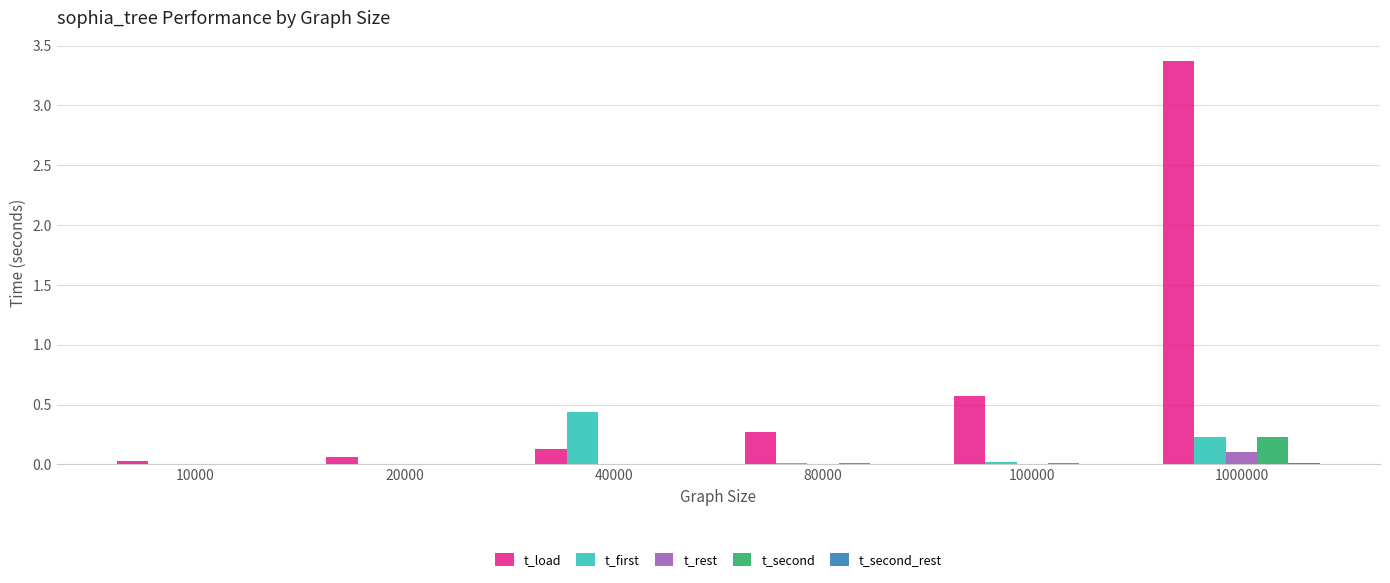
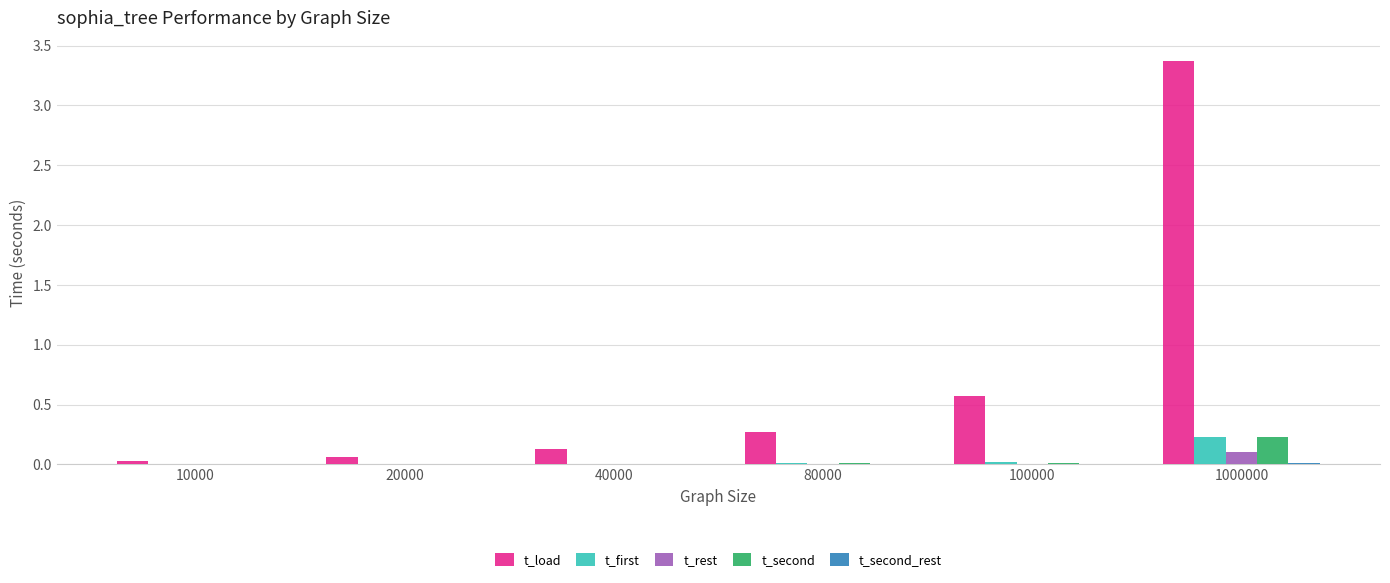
t_first, 40000: 0.43 -> 0.01
